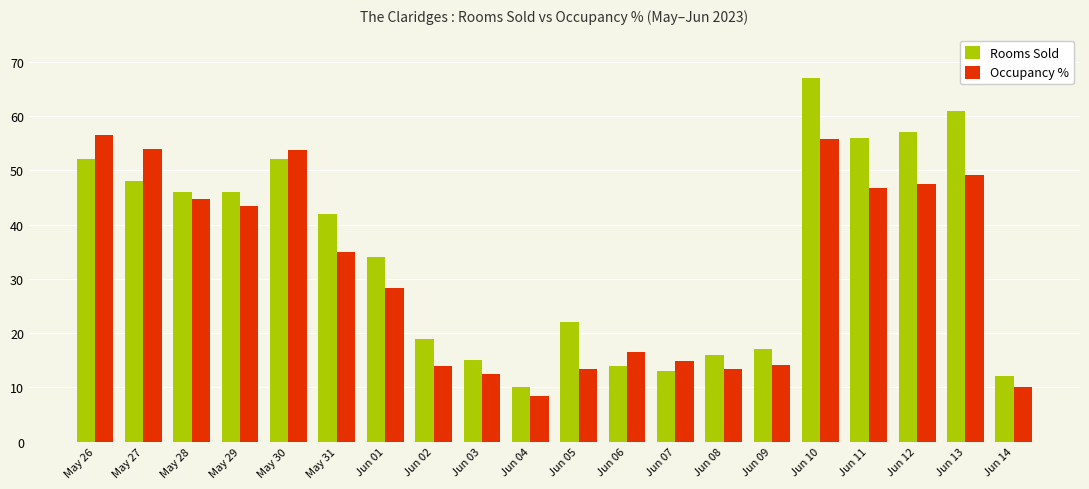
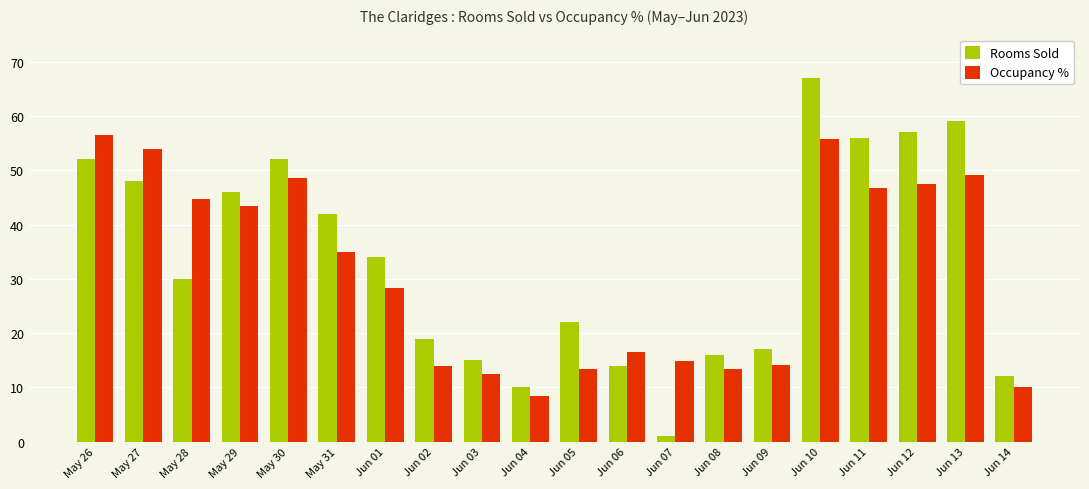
Rooms Sold, May 28: 46 -> 30
Occupancy %, May 30: 54 -> 49
Rooms Sold, Jun 07: 13 -> 1
Rooms Sold, Jun 13: 61 -> 59
